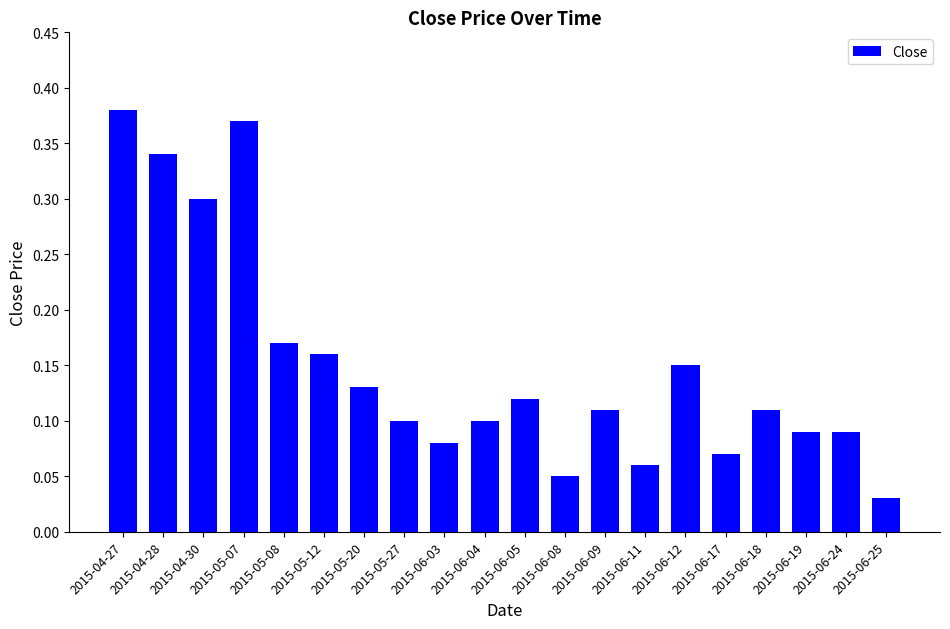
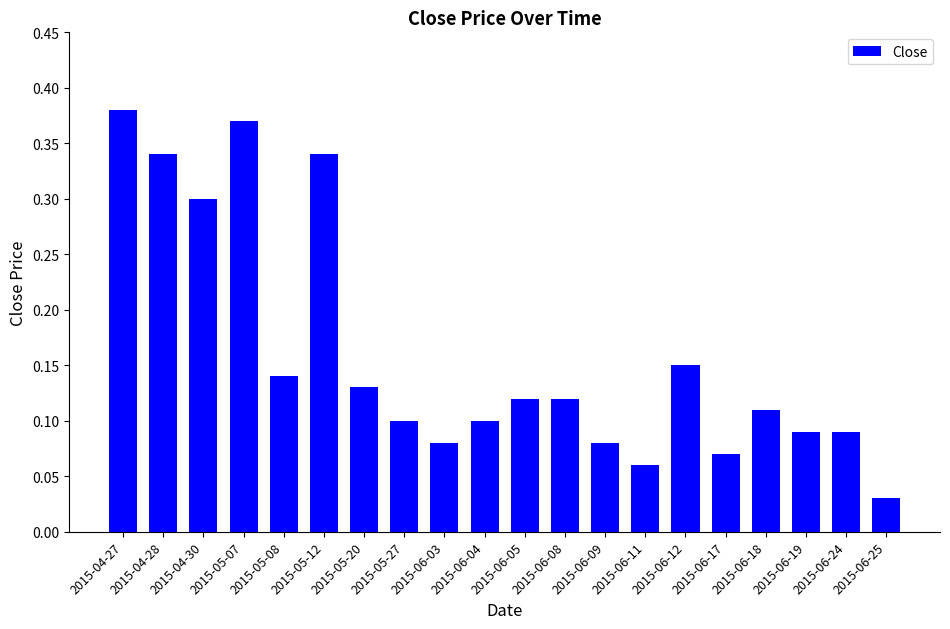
2015-05-08: 0.17 -> 0.14
2015-05-12: 0.16 -> 0.34
2015-06-08: 0.05 -> 0.12
2015-06-09: 0.11 -> 0.08
